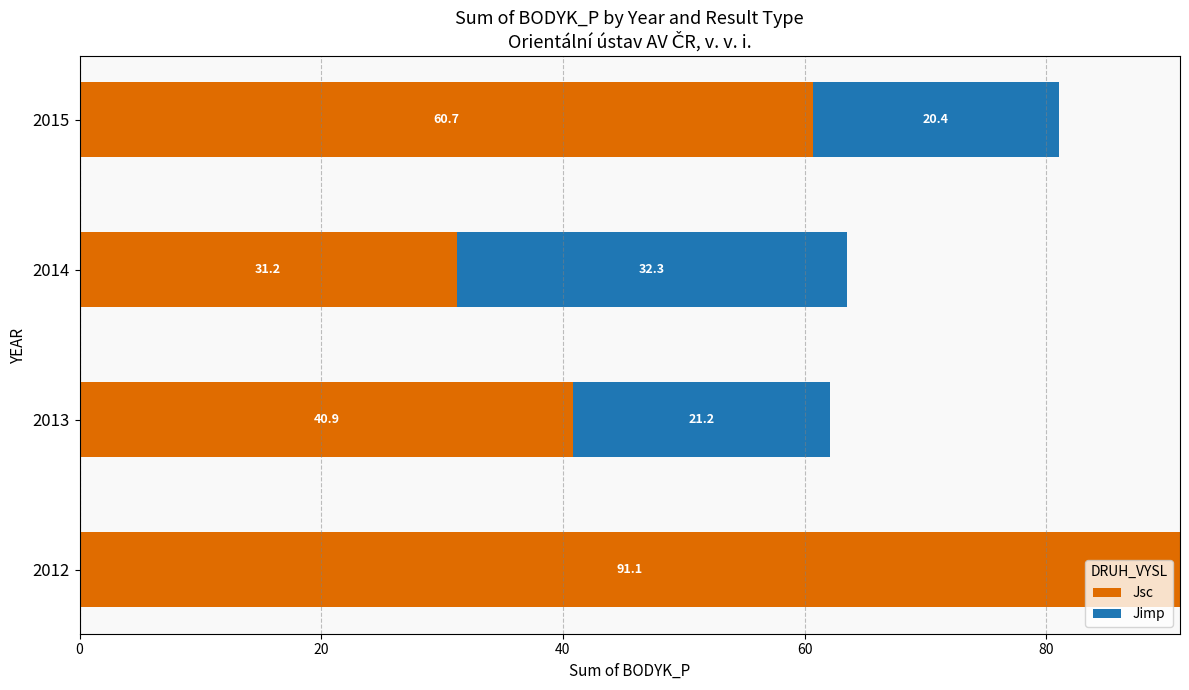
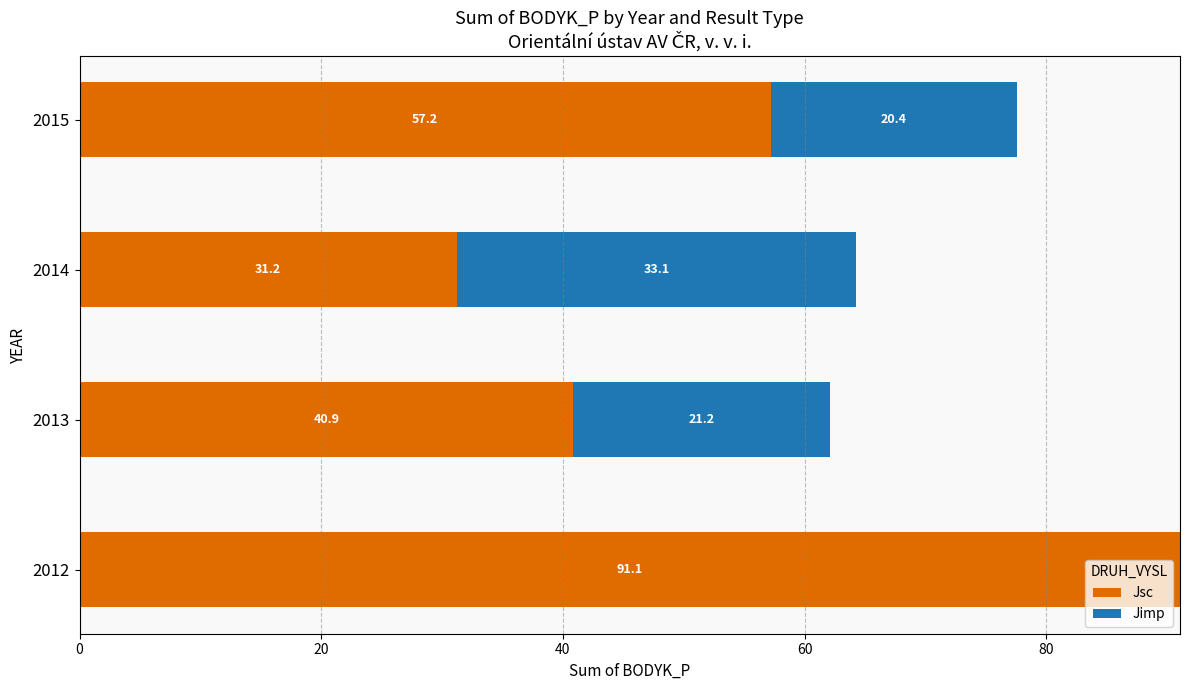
Jsc, 2015: 60.7 -> 57.2
Jimp, 2014: 32.3 -> 33.1
